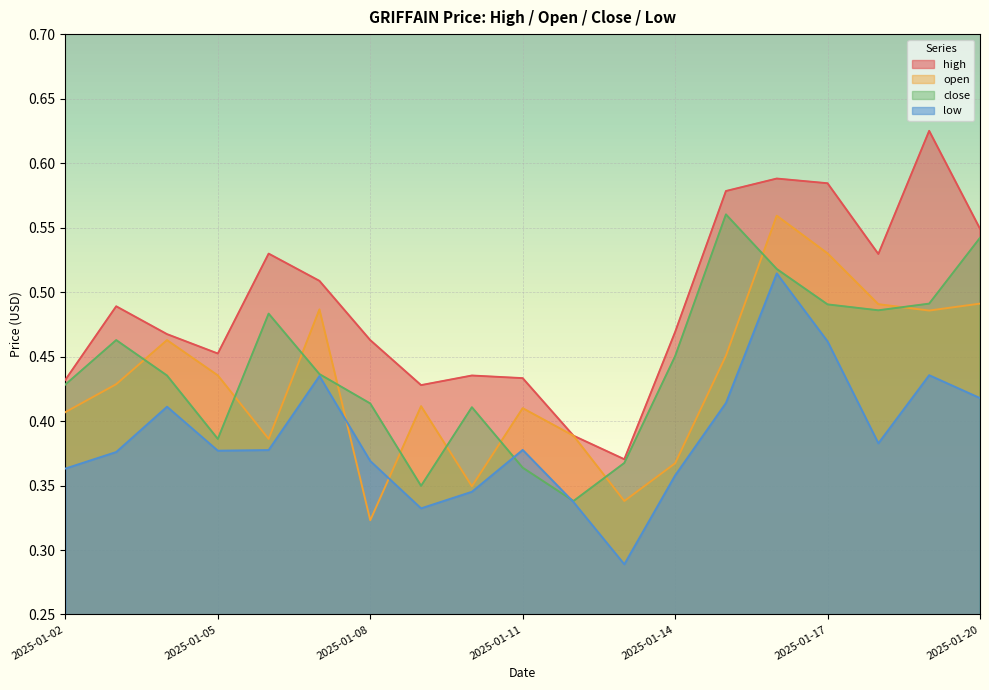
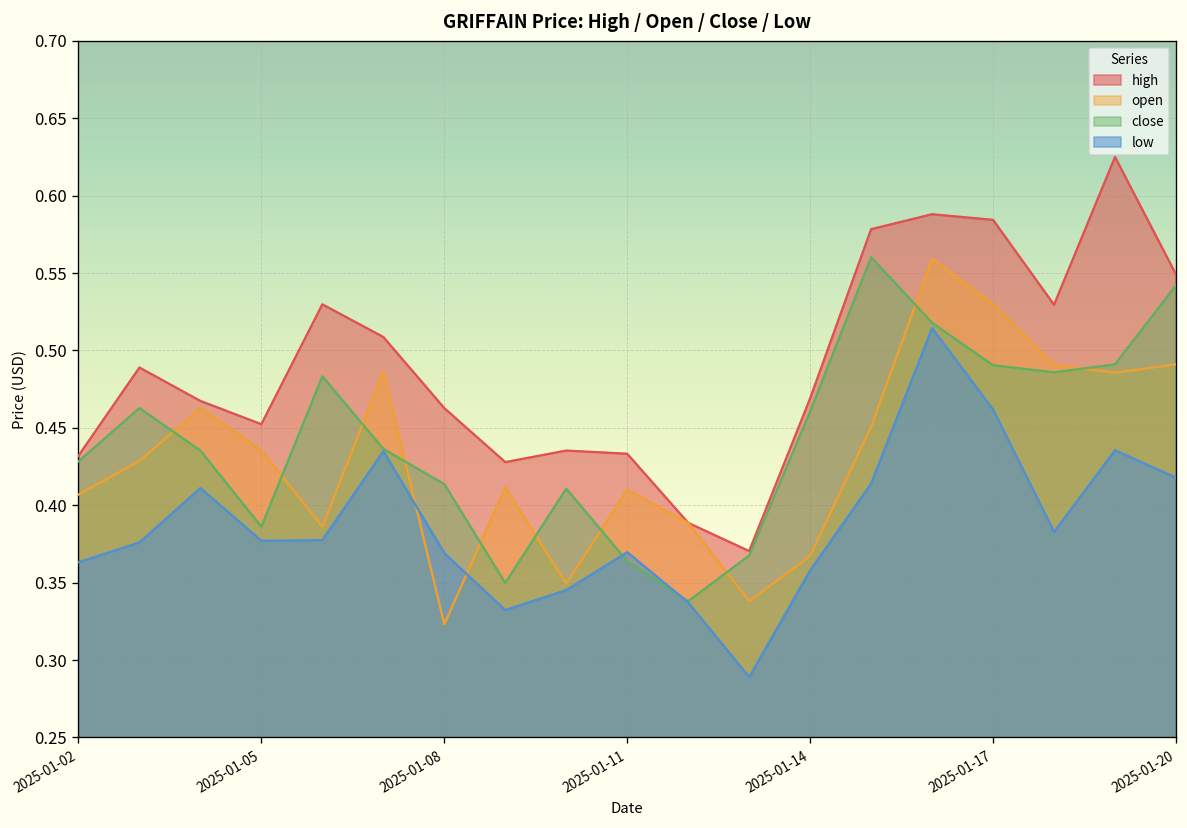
low, 2025-01-11: 0.378 -> 0.370
close, 2025-01-14: 0.450 -> 0.461
